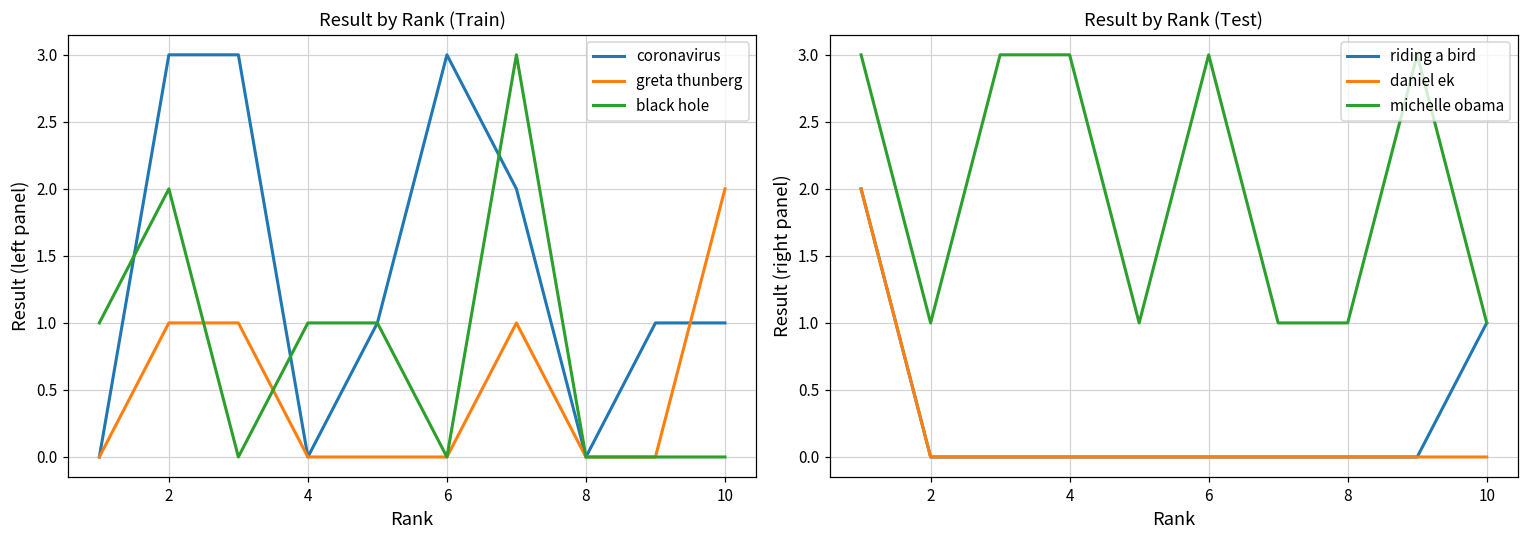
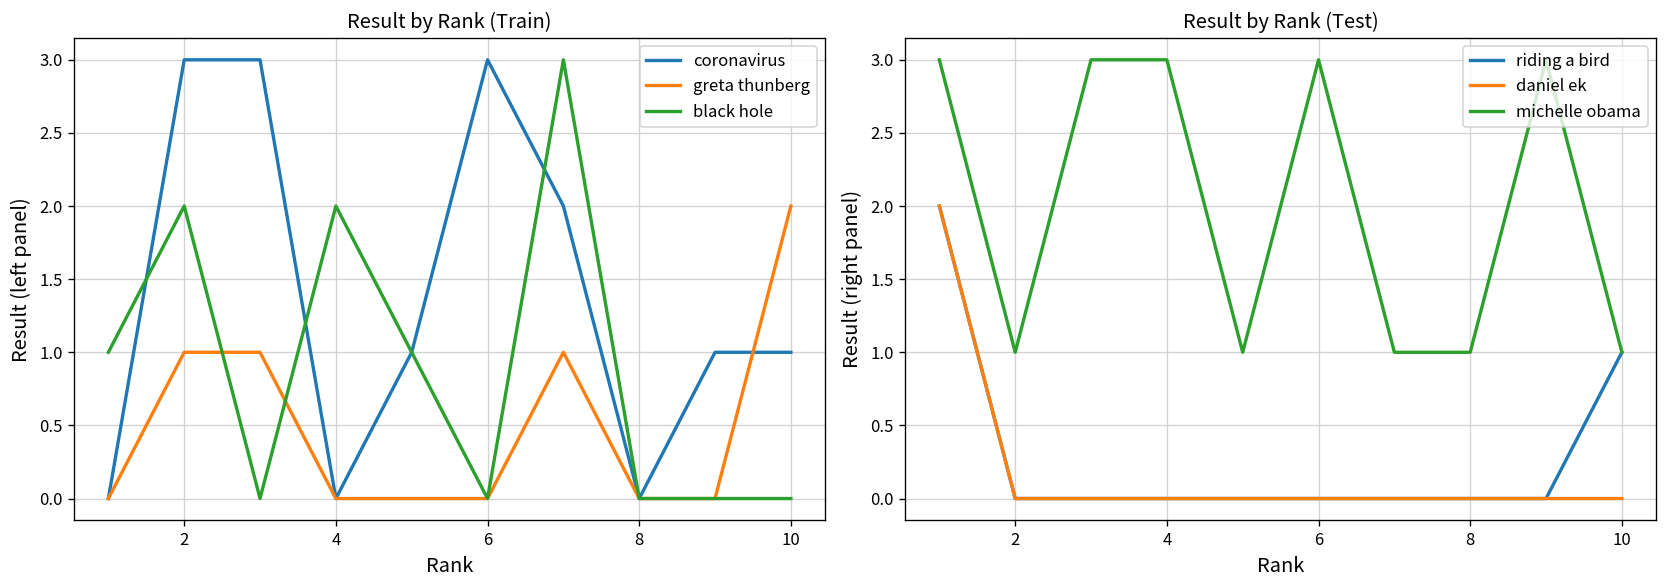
Result by Rank (Train), black hole, 4: 1 -> 2
